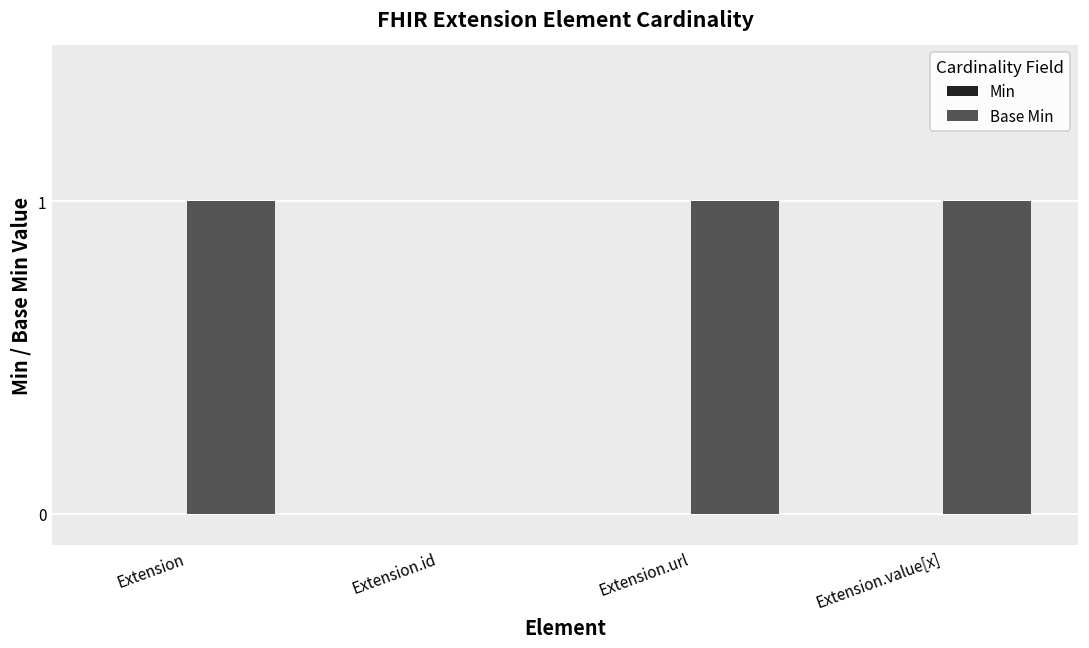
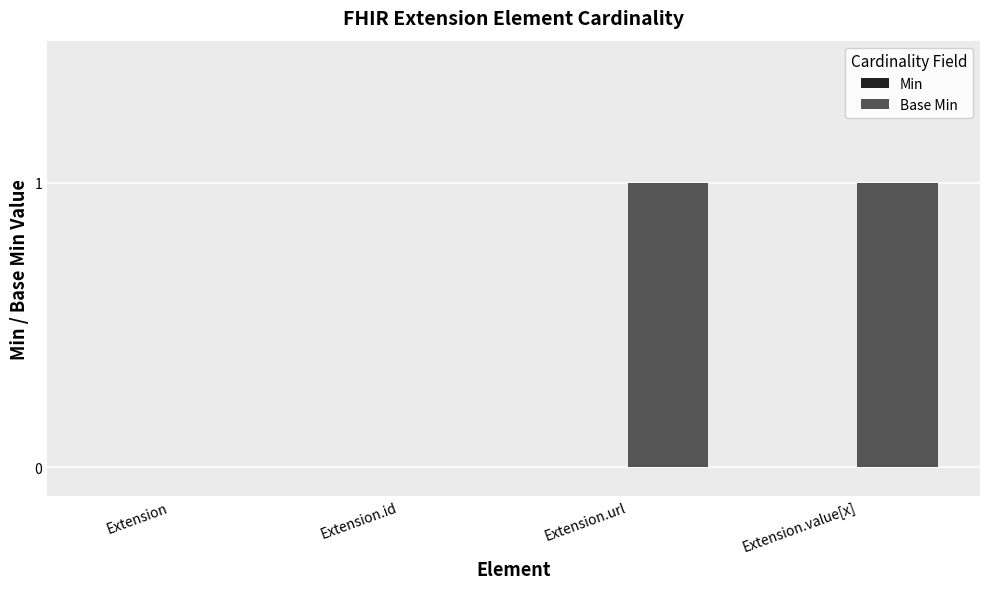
Base Min, Extension: 1 -> 0
